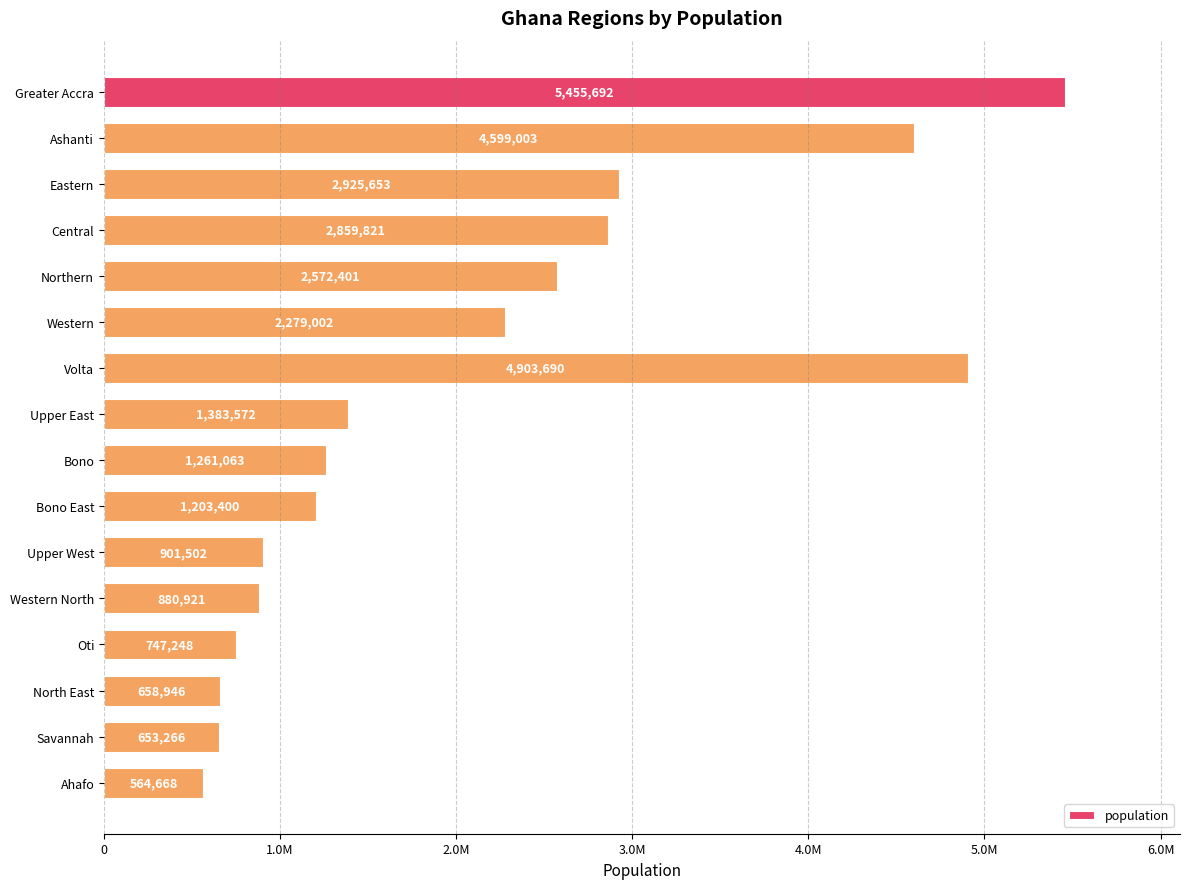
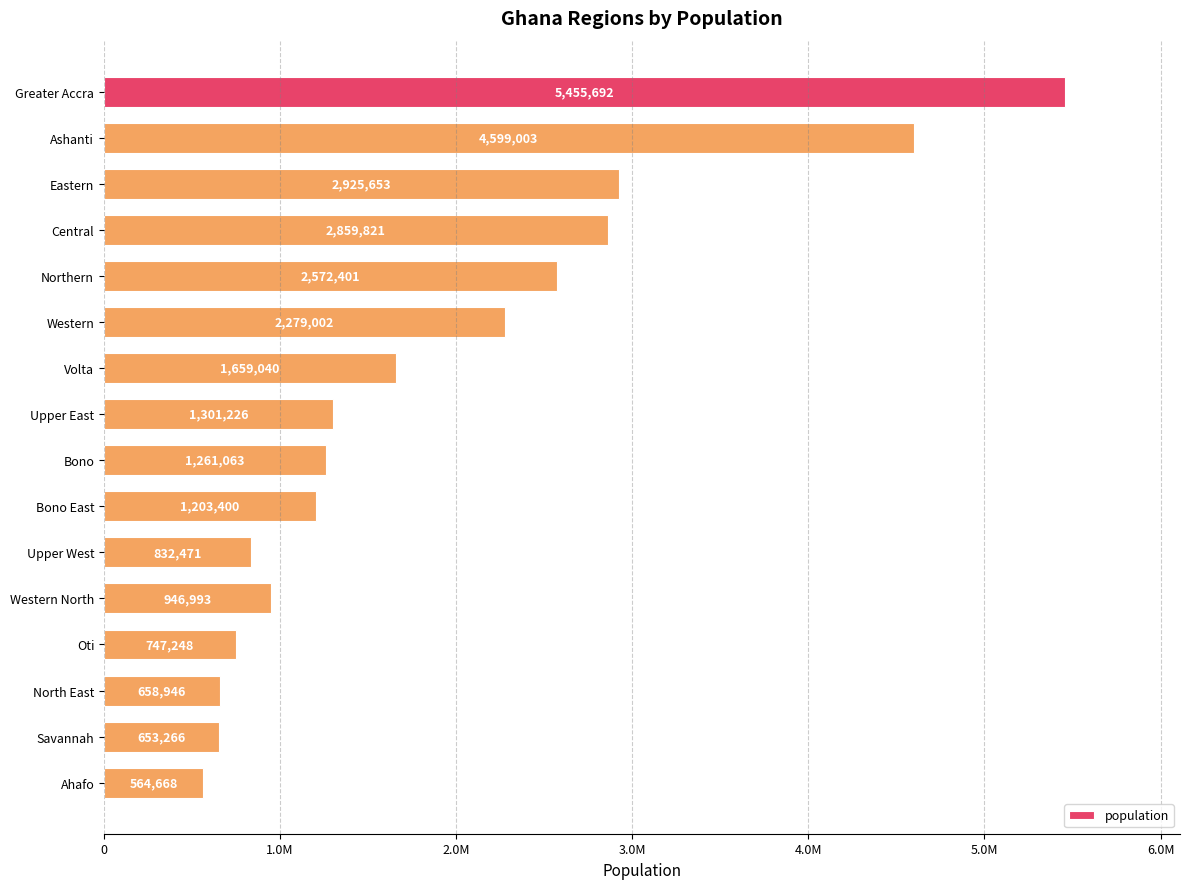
Volta: 4,903,690 -> 1,659,040
Upper East: 1,383,572 -> 1,301,226
Upper West: 901,502 -> 832,471
Western North: 880,921 -> 946,993
